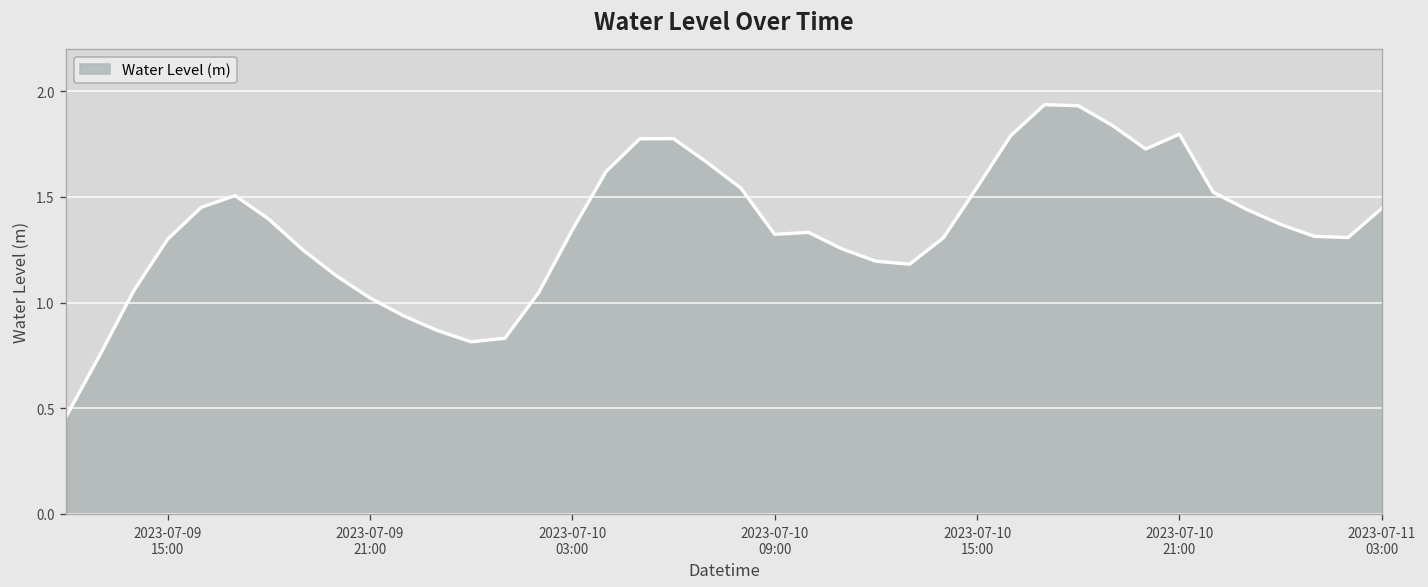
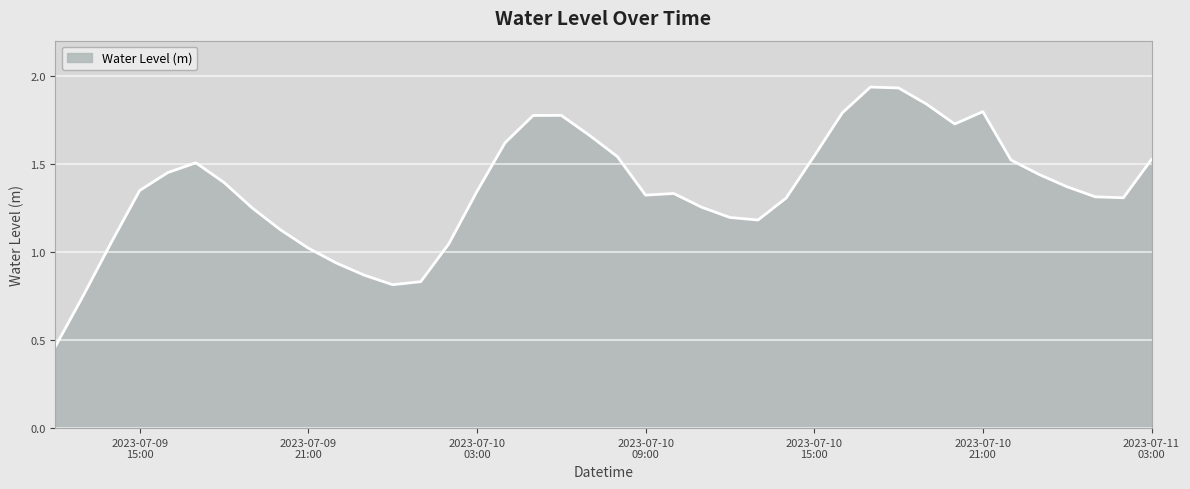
2023-07-09 15:00: 1.30 -> 1.35
2023-07-11 03:00: 1.45 -> 1.53
